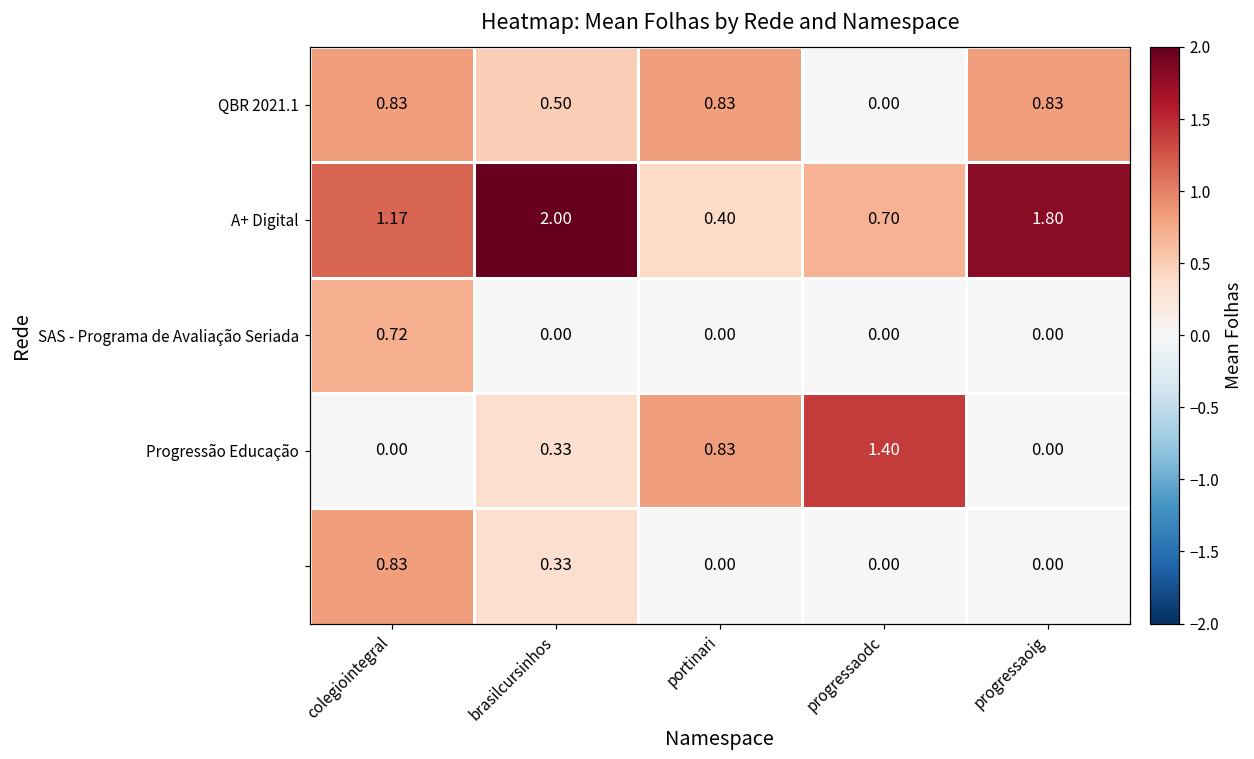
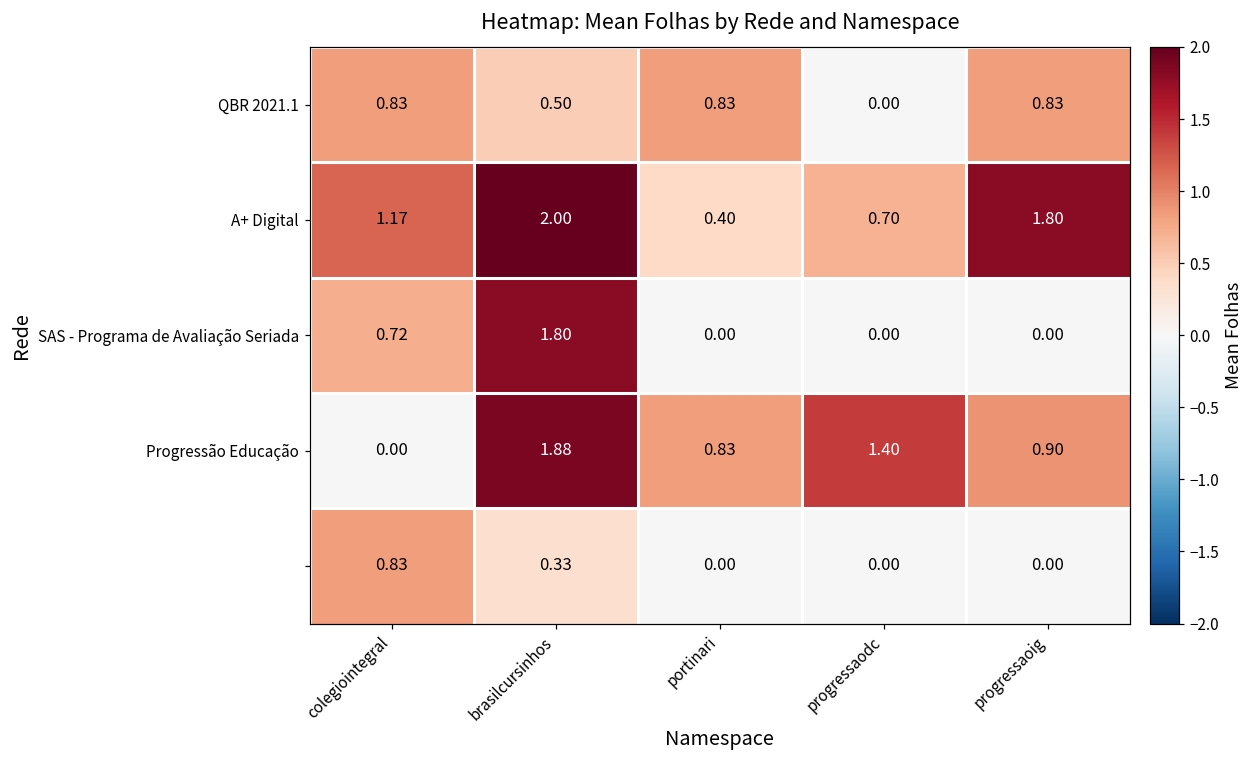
SAS - Programa de Avaliação Seriada, brasilcursinhos: 0.00 -> 1.80
Progressão Educação, brasilcursinhos: 0.33 -> 1.88
Progressão Educação, progressaoig: 0.00 -> 0.90
